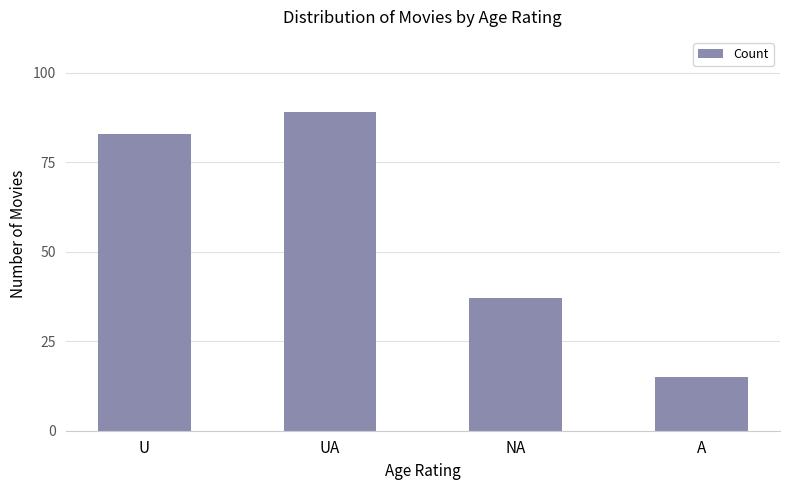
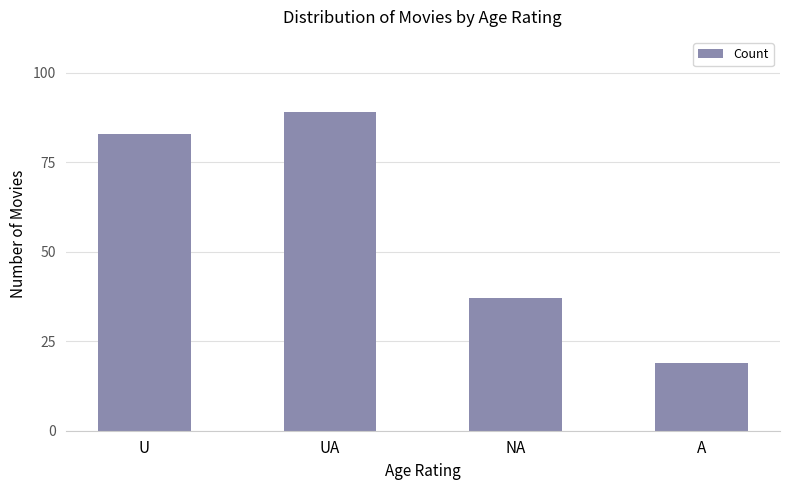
A: 15 -> 19
